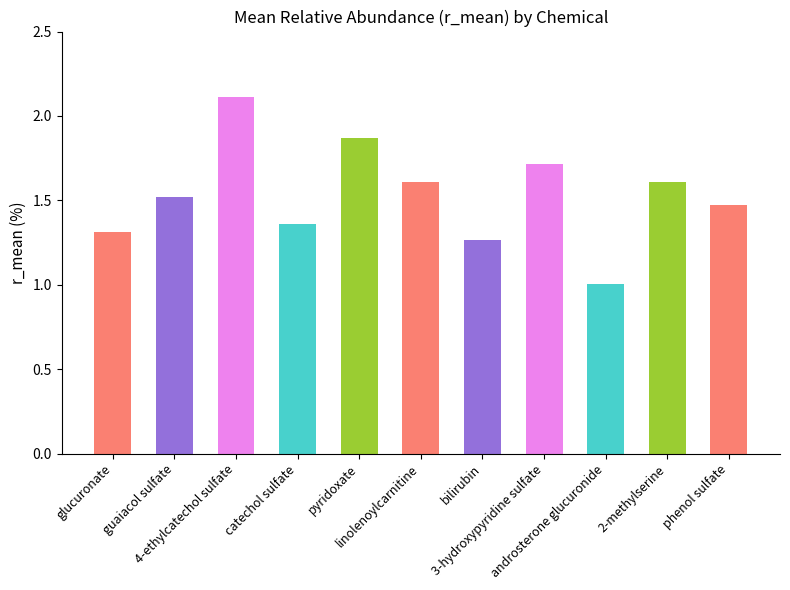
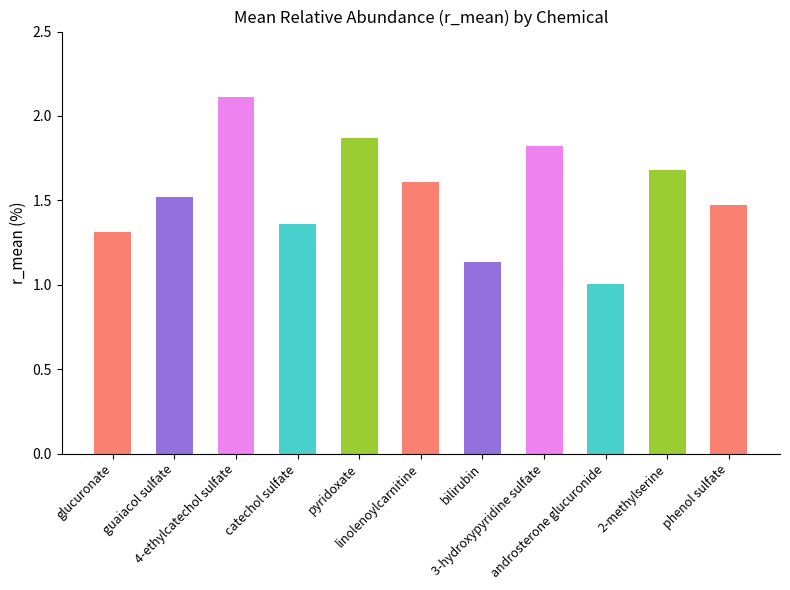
bilirubin: 1.27 -> 1.14
3-hydroxypyridine sulfate: 1.72 -> 1.82
2-methylserine: 1.61 -> 1.68
